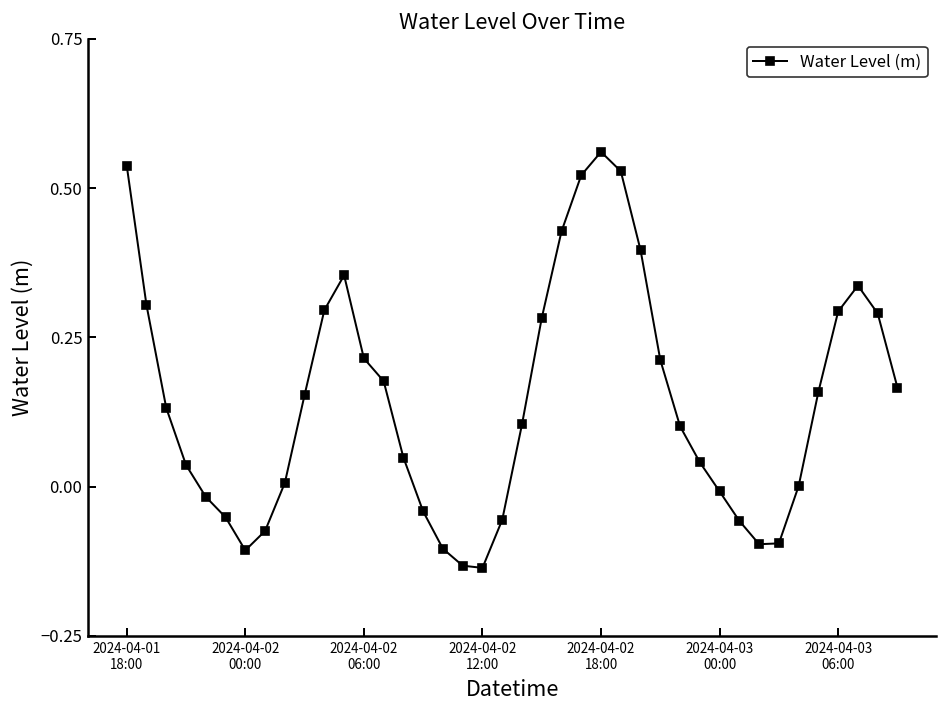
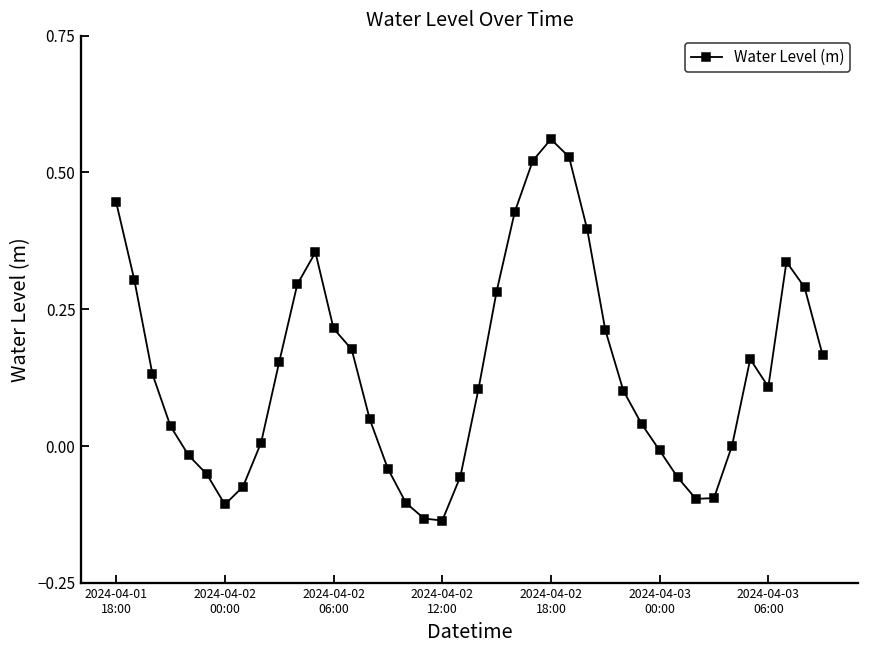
2024-04-01 18:00: 0.54 -> 0.45
2024-04-03 06:00: 0.29 -> 0.11
